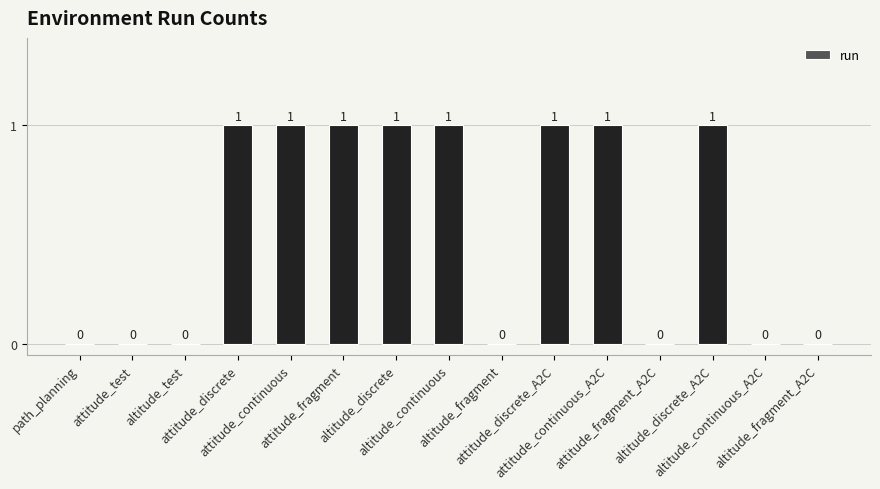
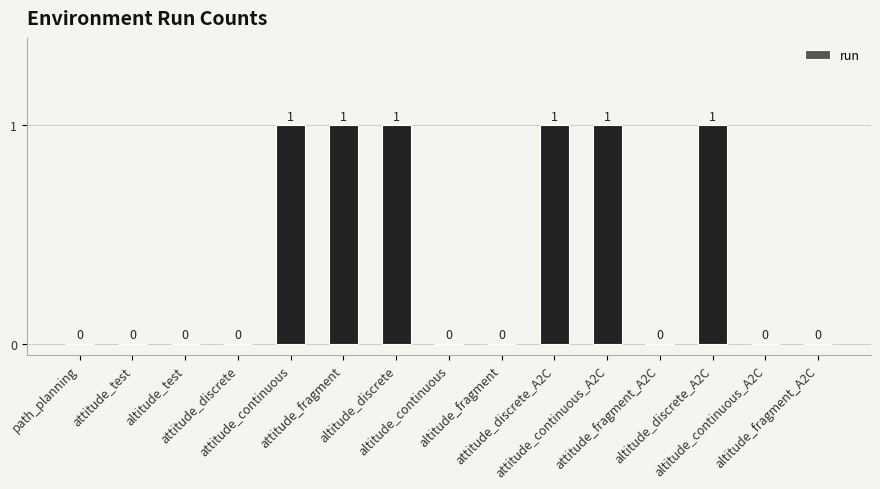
attitude_discrete: 1 -> 0
altitude_continuous: 1 -> 0
